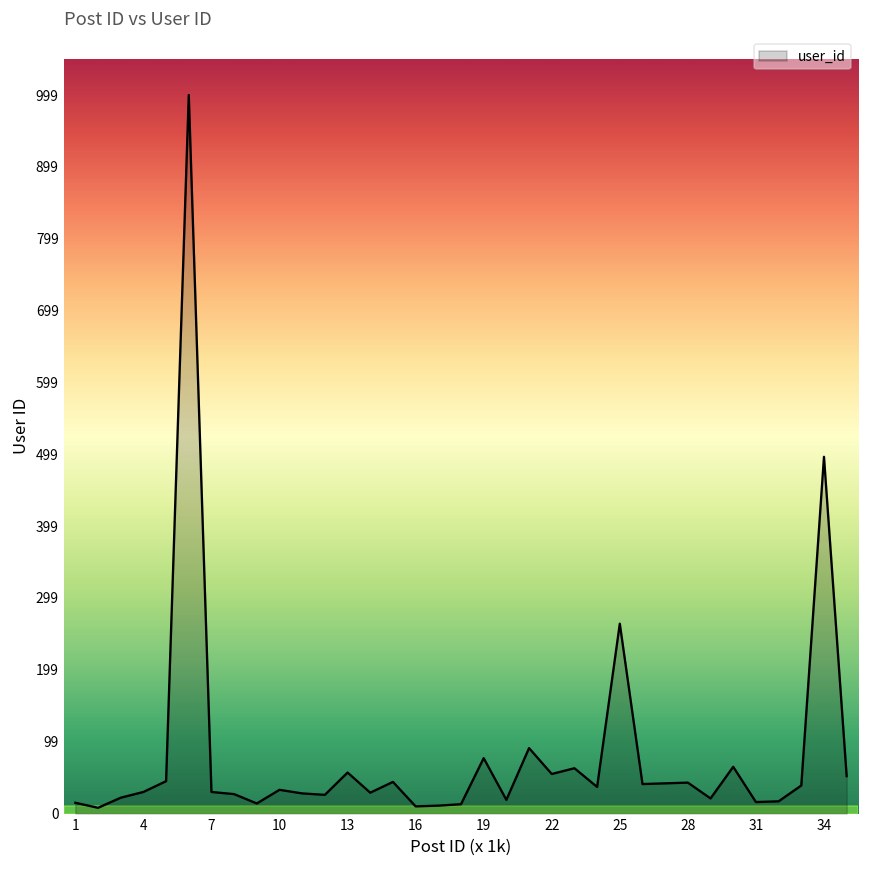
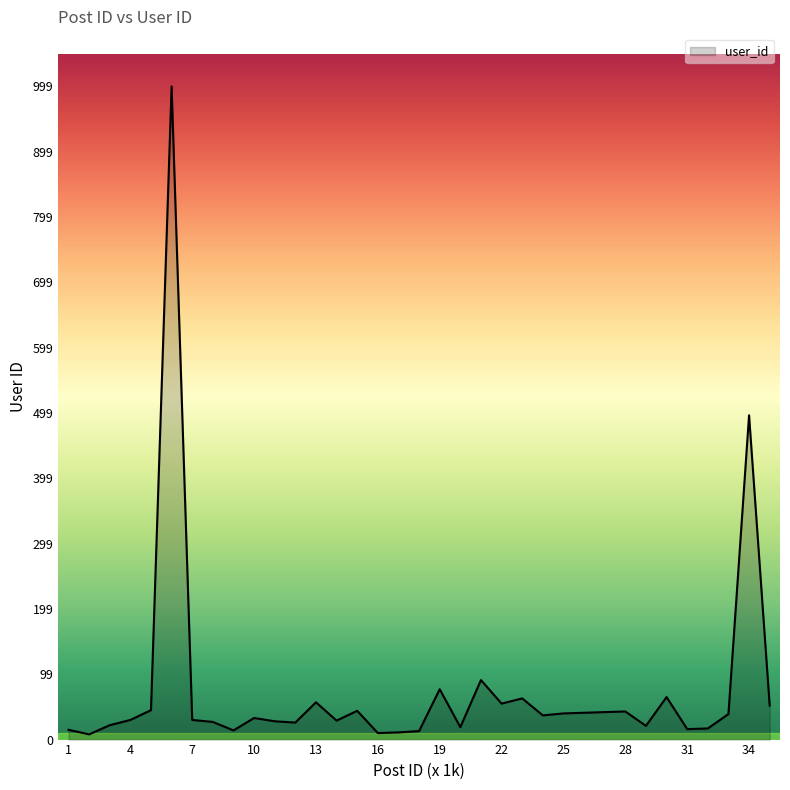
25: 260 -> 40
